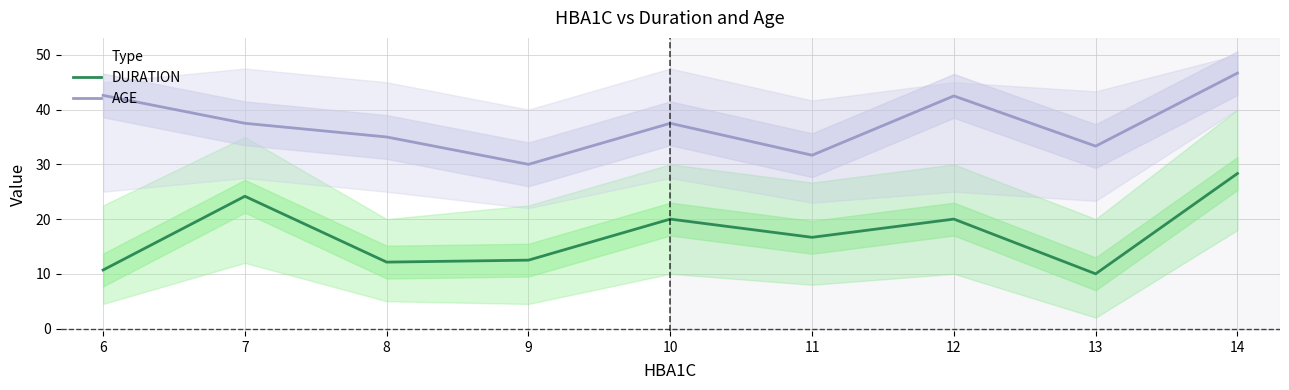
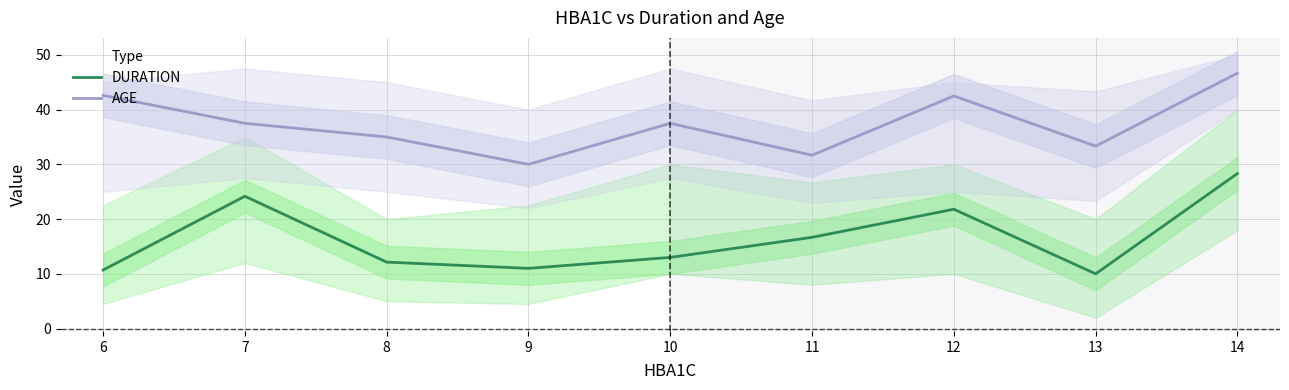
DURATION, 9: 13 -> 11
DURATION, 10: 20 -> 13
DURATION, 12: 20 -> 22
